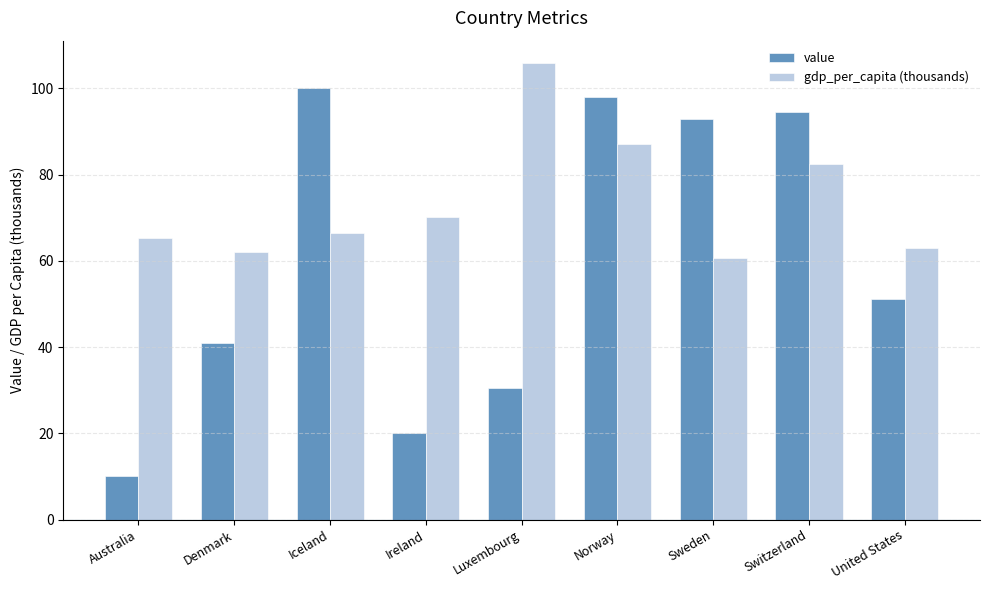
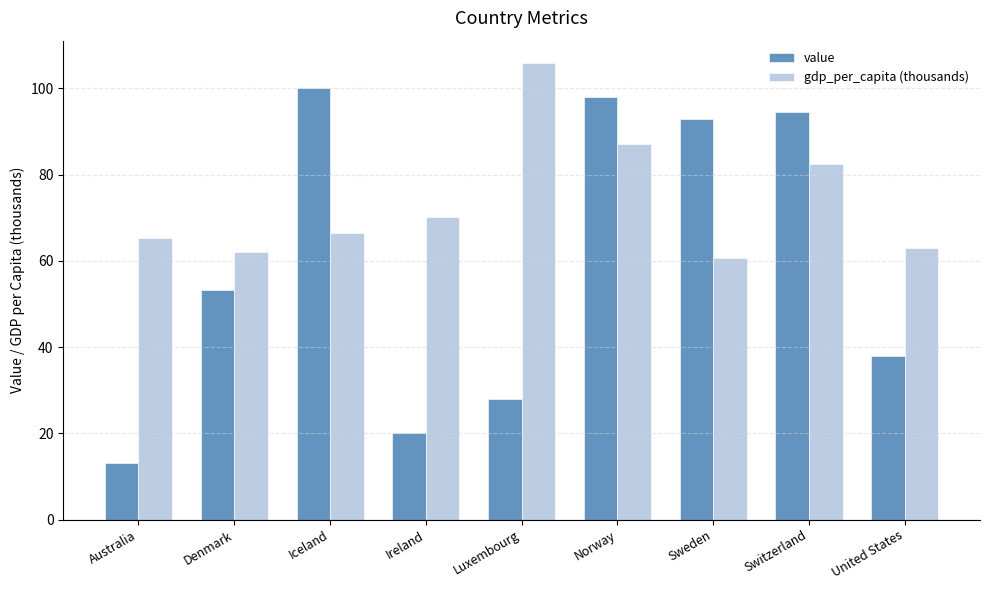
value, Australia: 10 -> 13
value, Denmark: 41 -> 53
value, Luxembourg: 30 -> 28
value, United States: 51 -> 38
